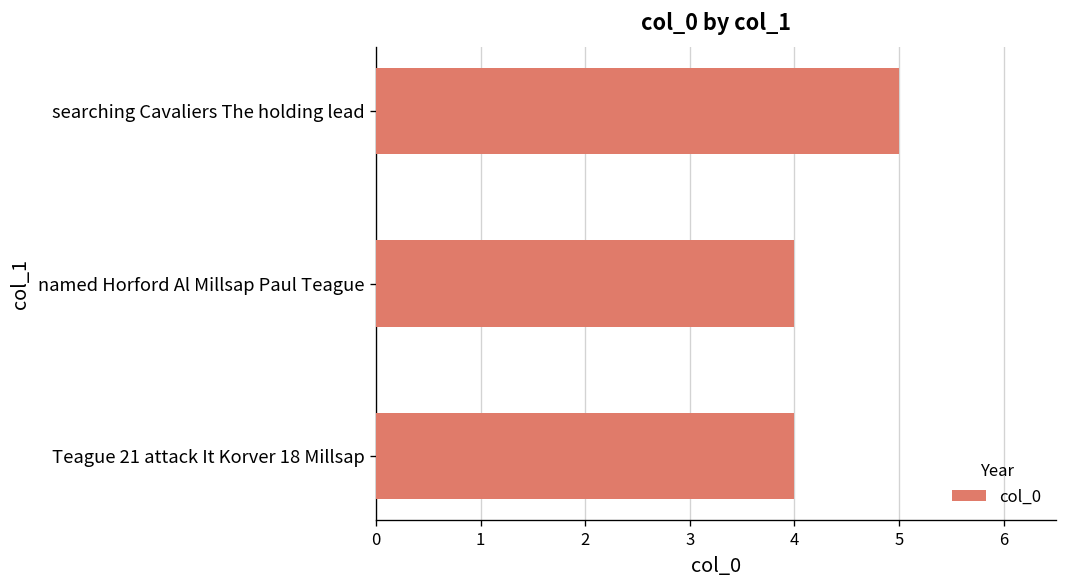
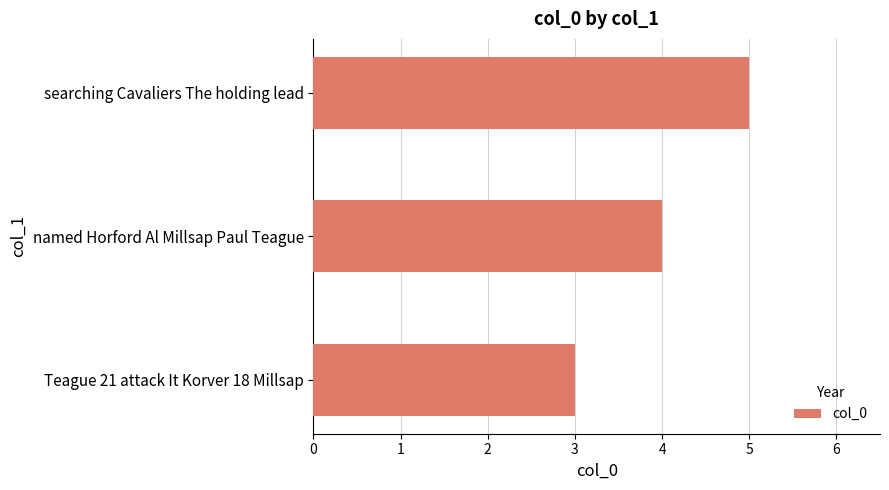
Teague 21 attack It Korver 18 Millsap: 4 -> 3
